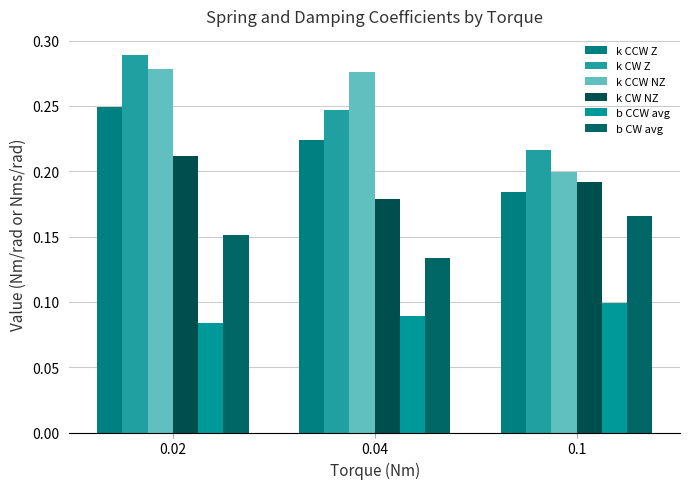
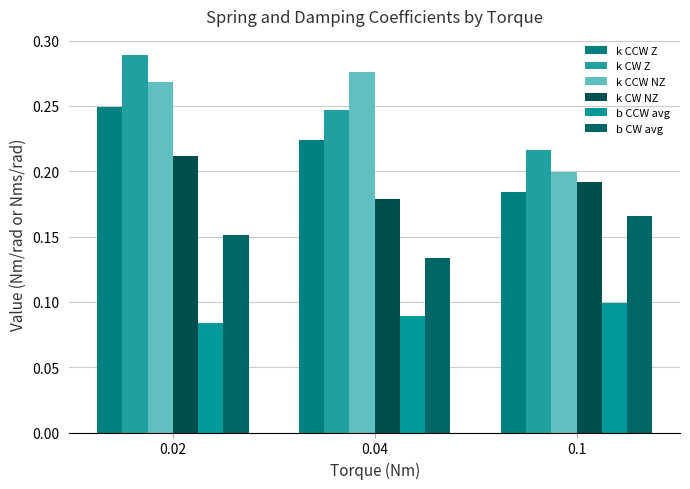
k CCW NZ, 0.02: 0.278 -> 0.269
